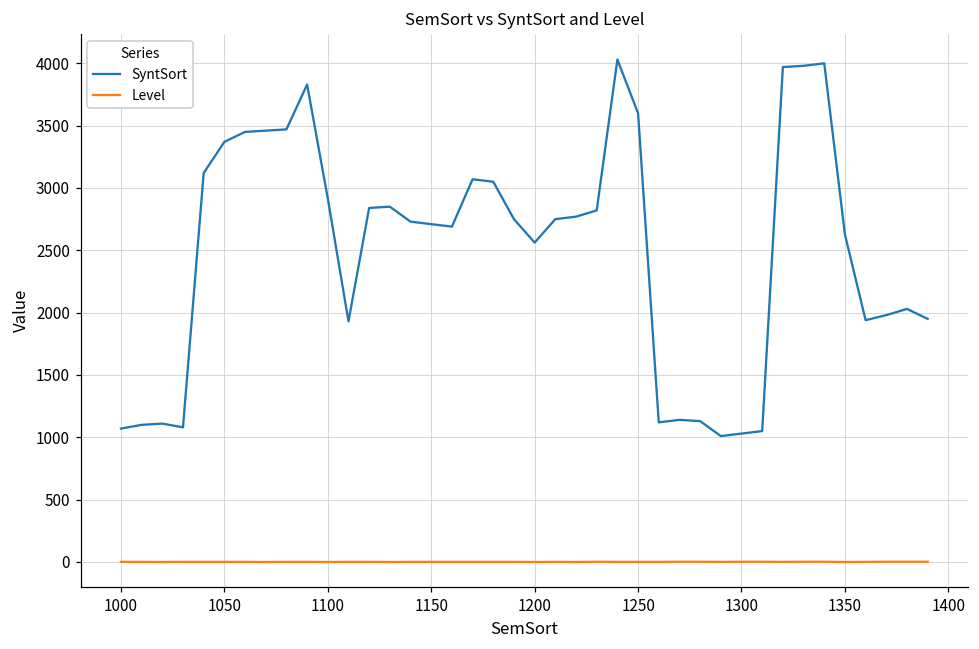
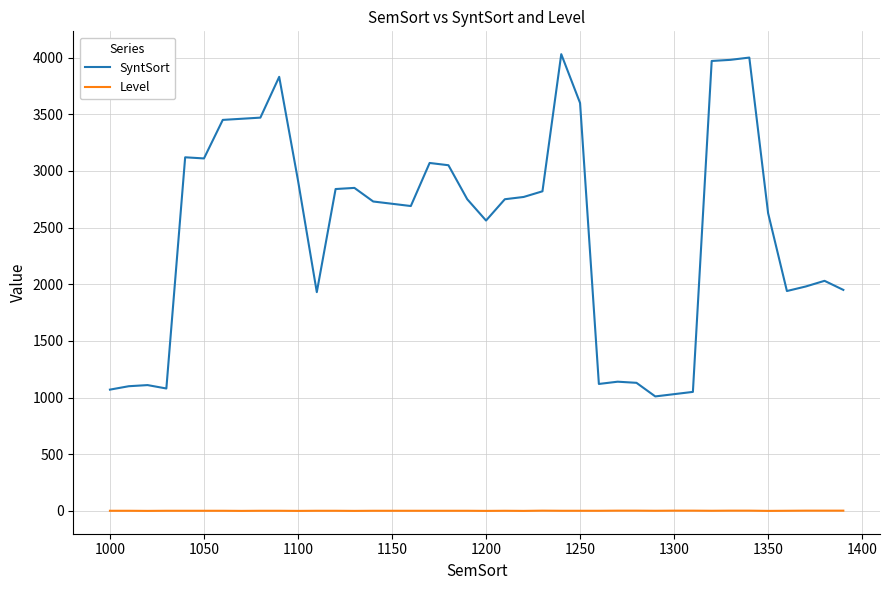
SyntSort, 1050: 3370 -> 3110
